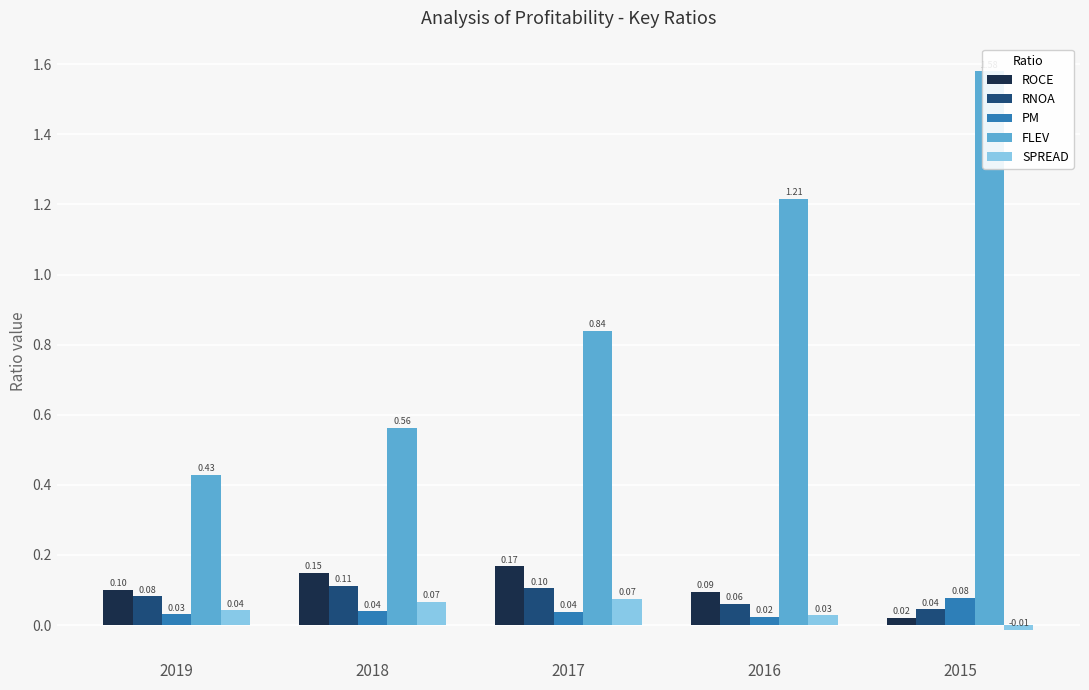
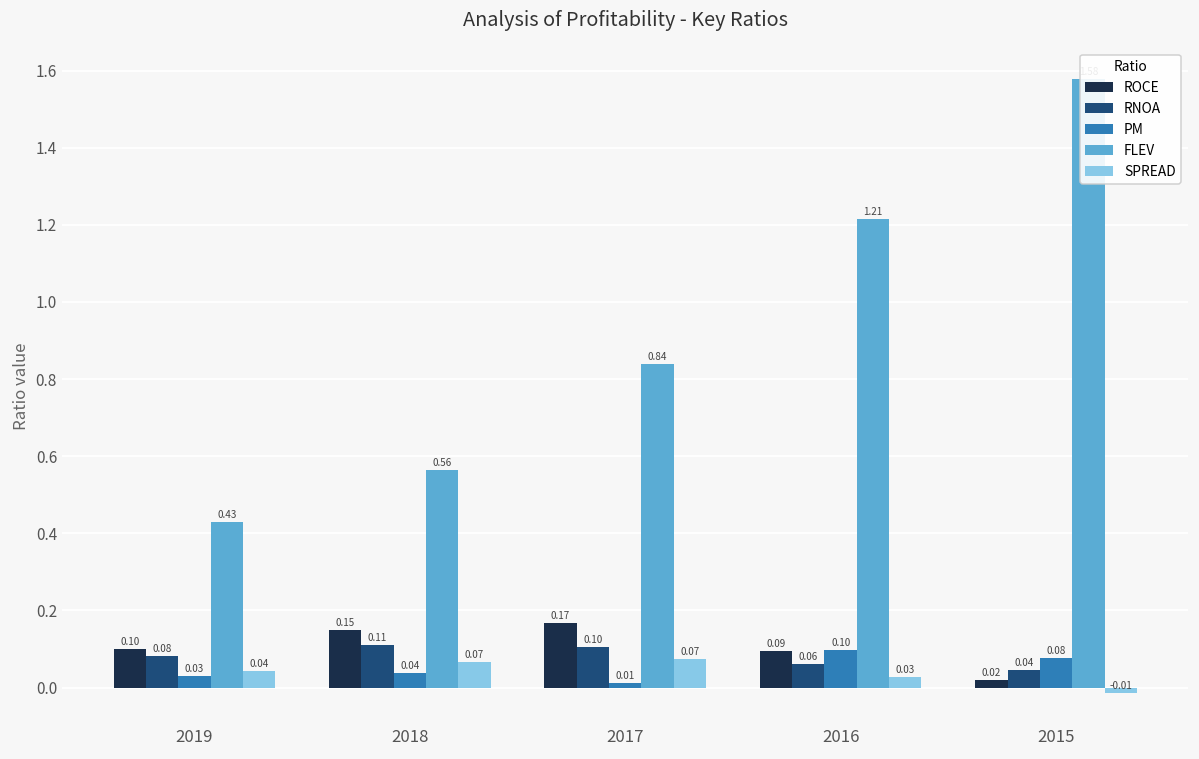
PM, 2017: 0.04 -> 0.01
PM, 2016: 0.02 -> 0.10
